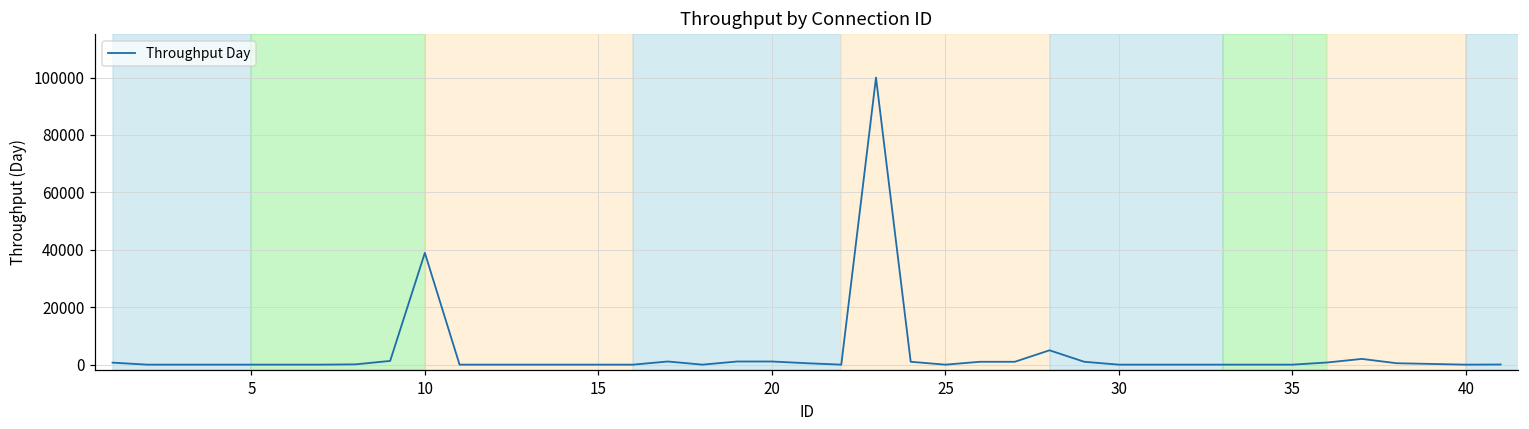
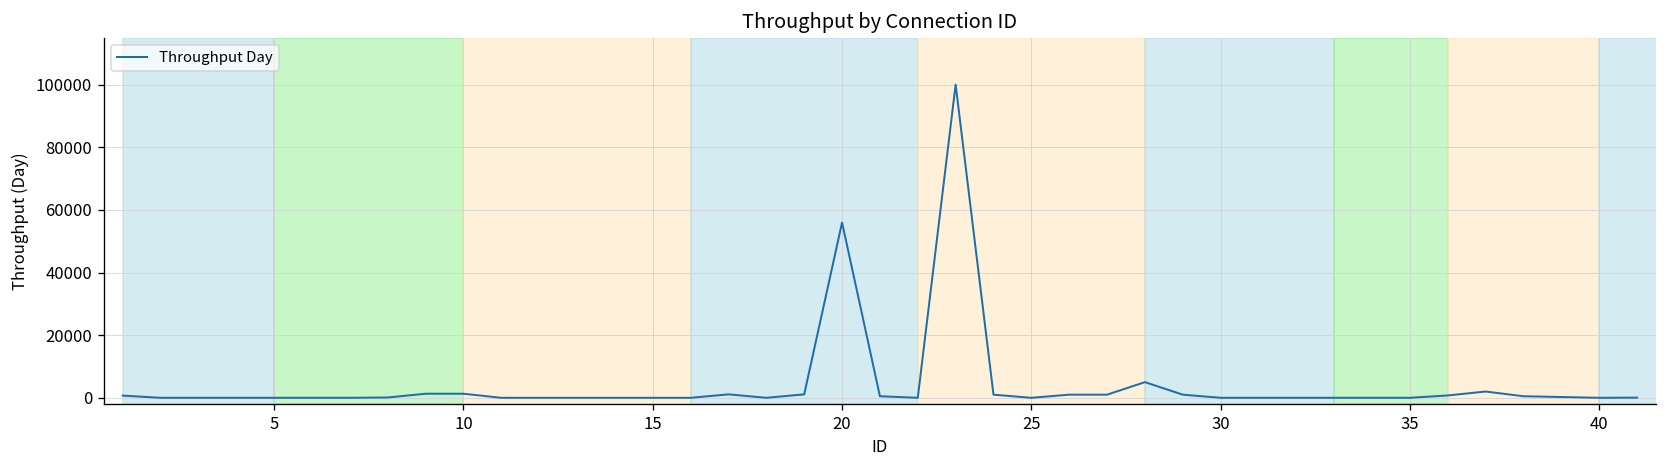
10: 39000 -> 1000
20: 1000 -> 56000
